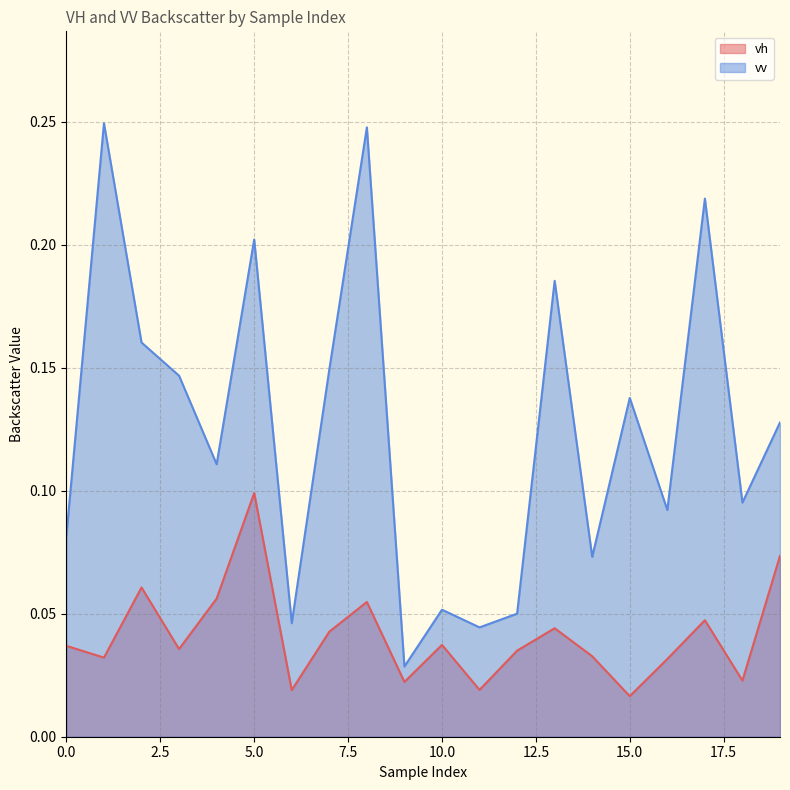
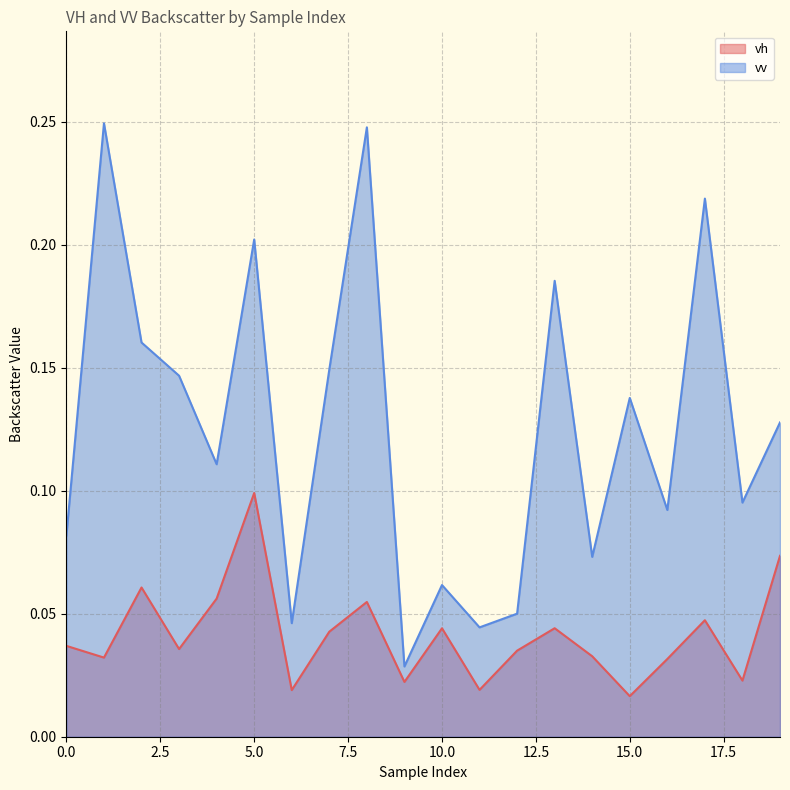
vh, 10.0: 0.037 -> 0.044
vv, 10.0: 0.052 -> 0.062
